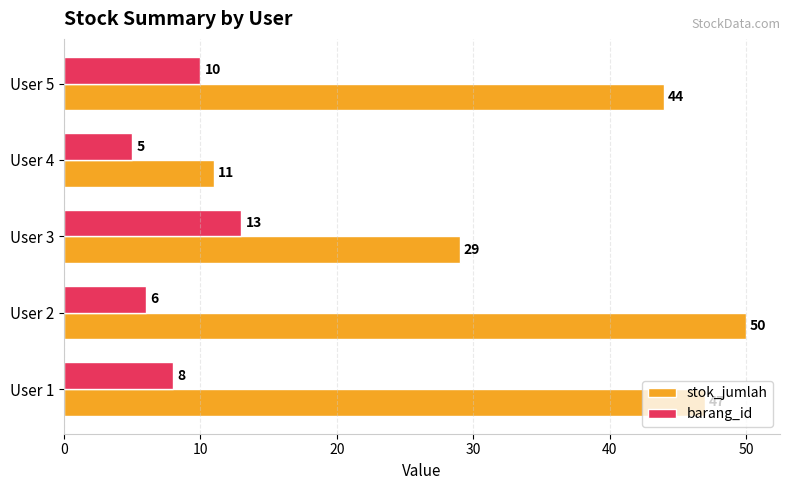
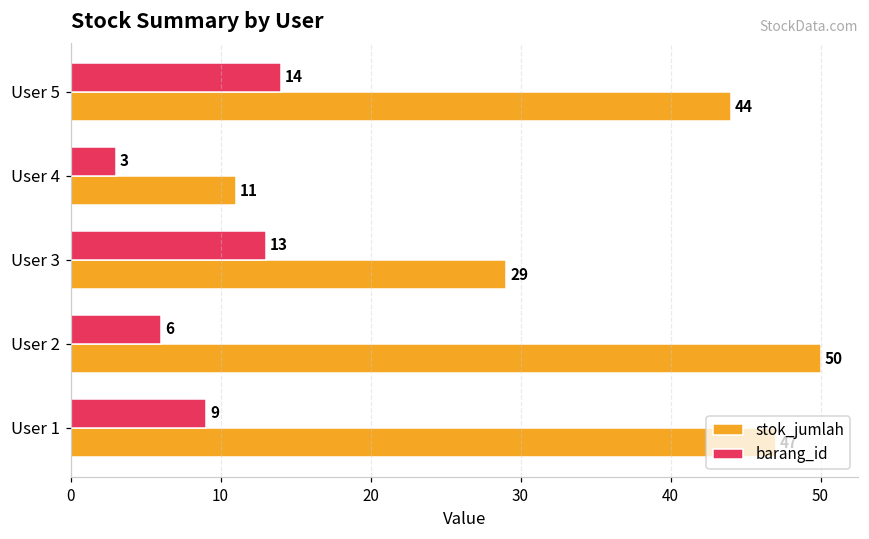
barang_id, User 5: 10 -> 14
barang_id, User 4: 5 -> 3
barang_id, User 1: 8 -> 9
